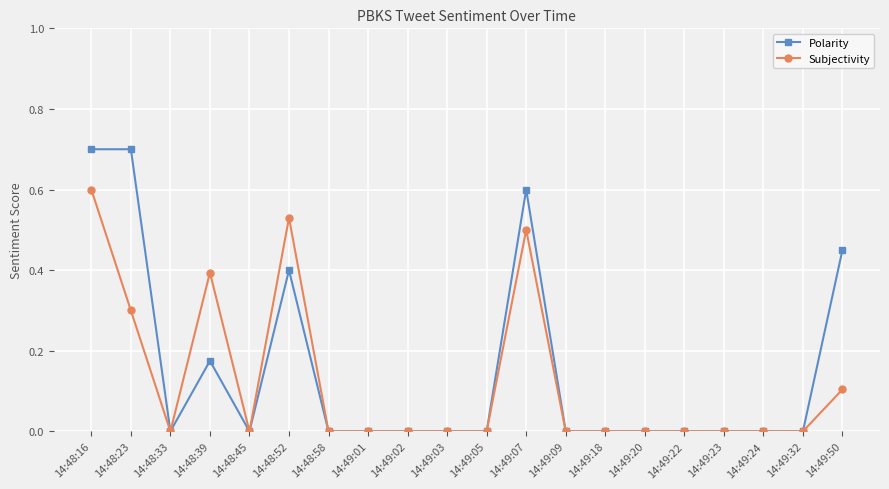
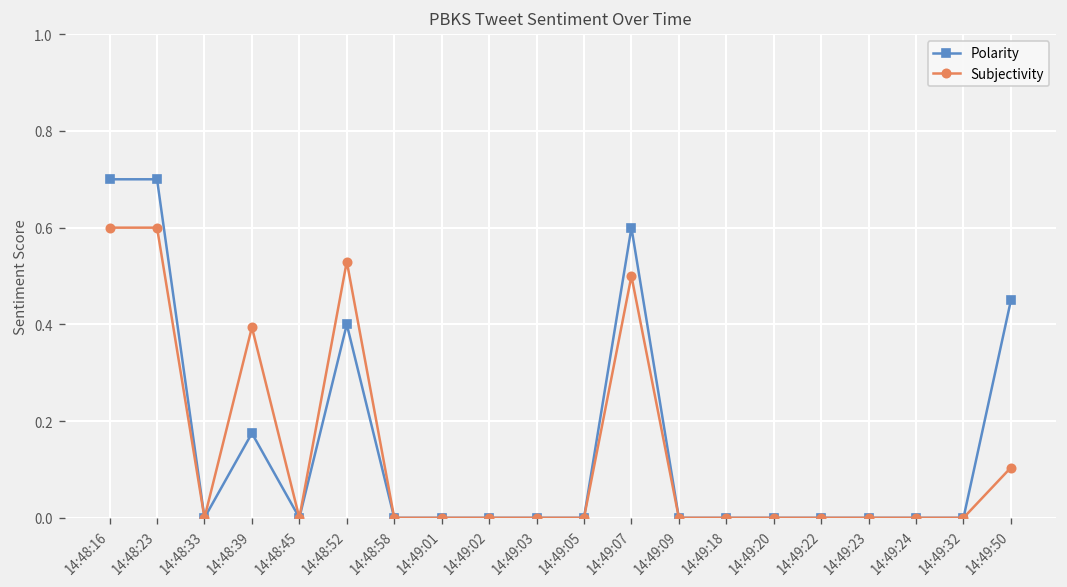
Subjectivity, 14:48:23: 0.3 -> 0.6
